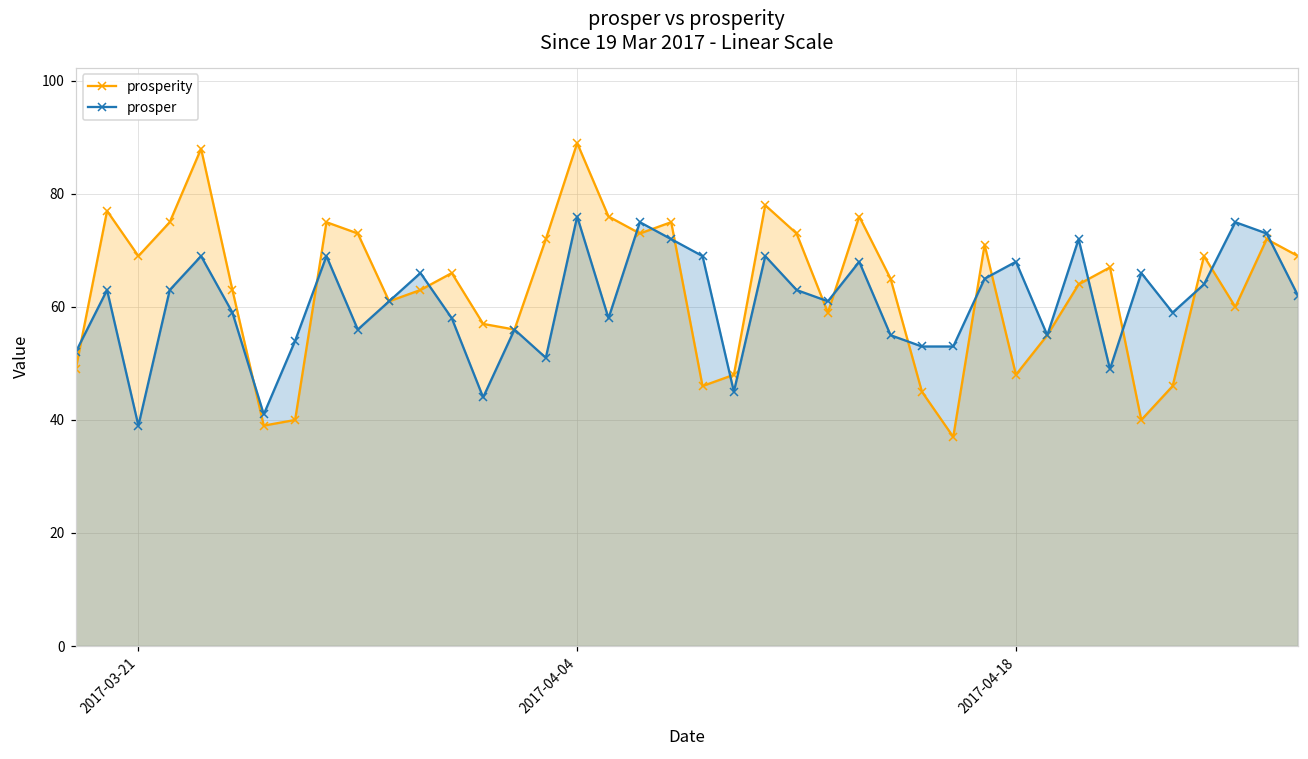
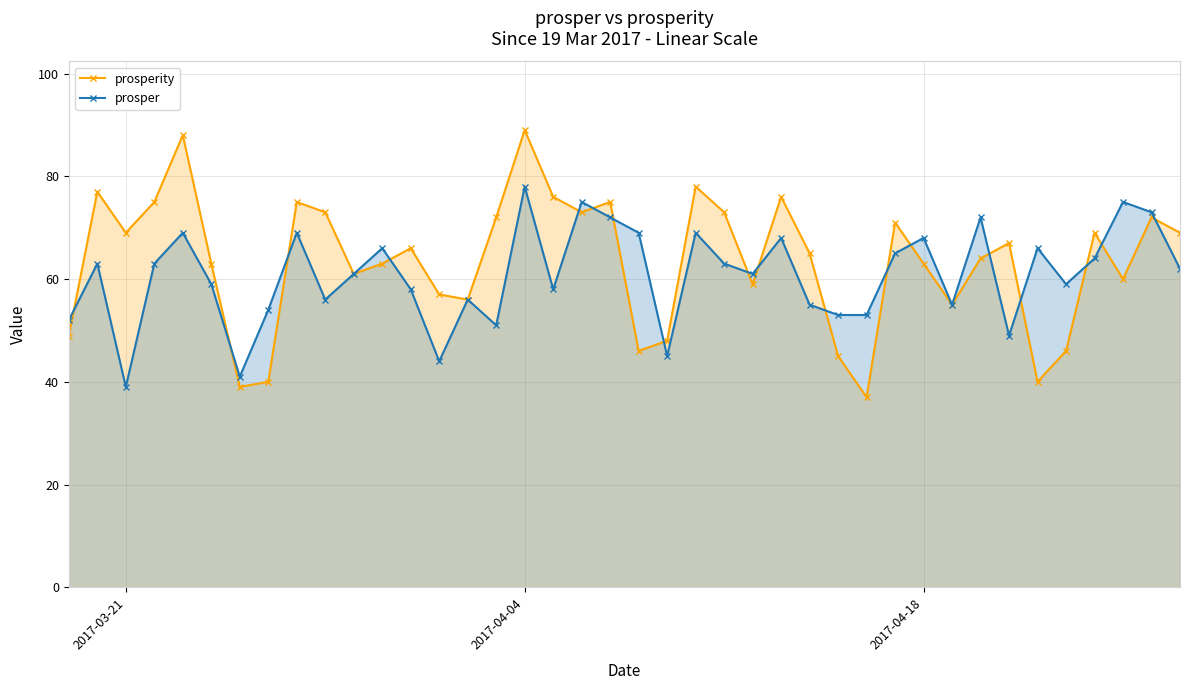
prosper, 2017-04-04: 76 -> 78
prosperity, 2017-04-18: 48 -> 63
